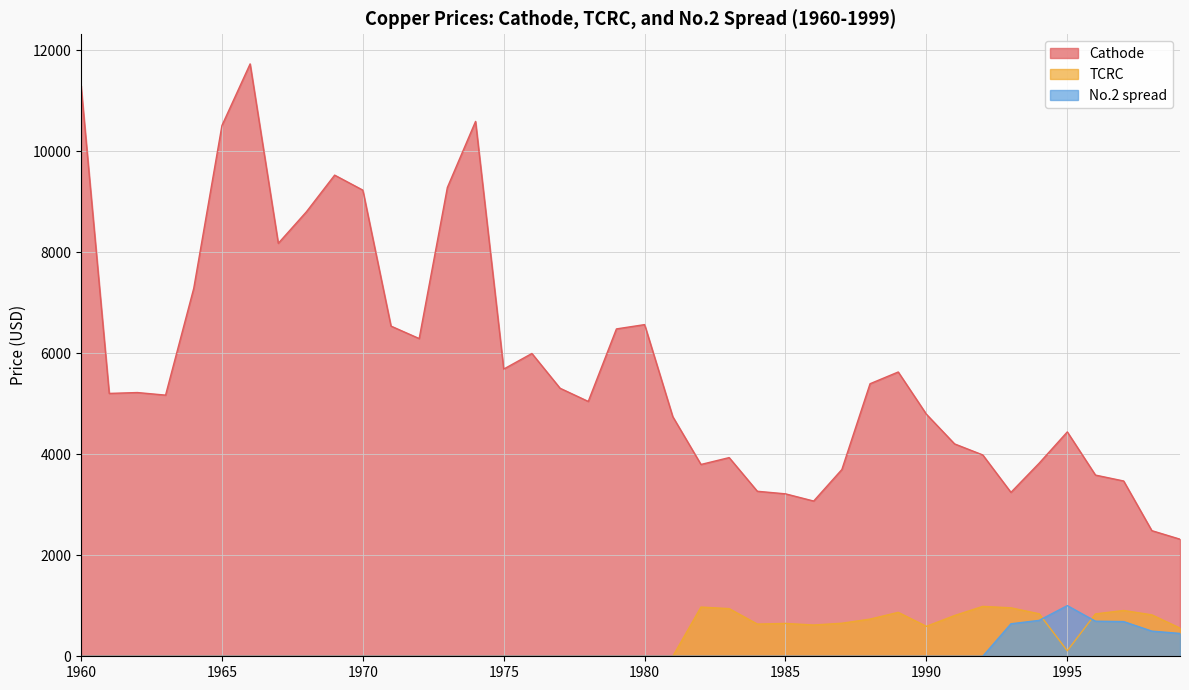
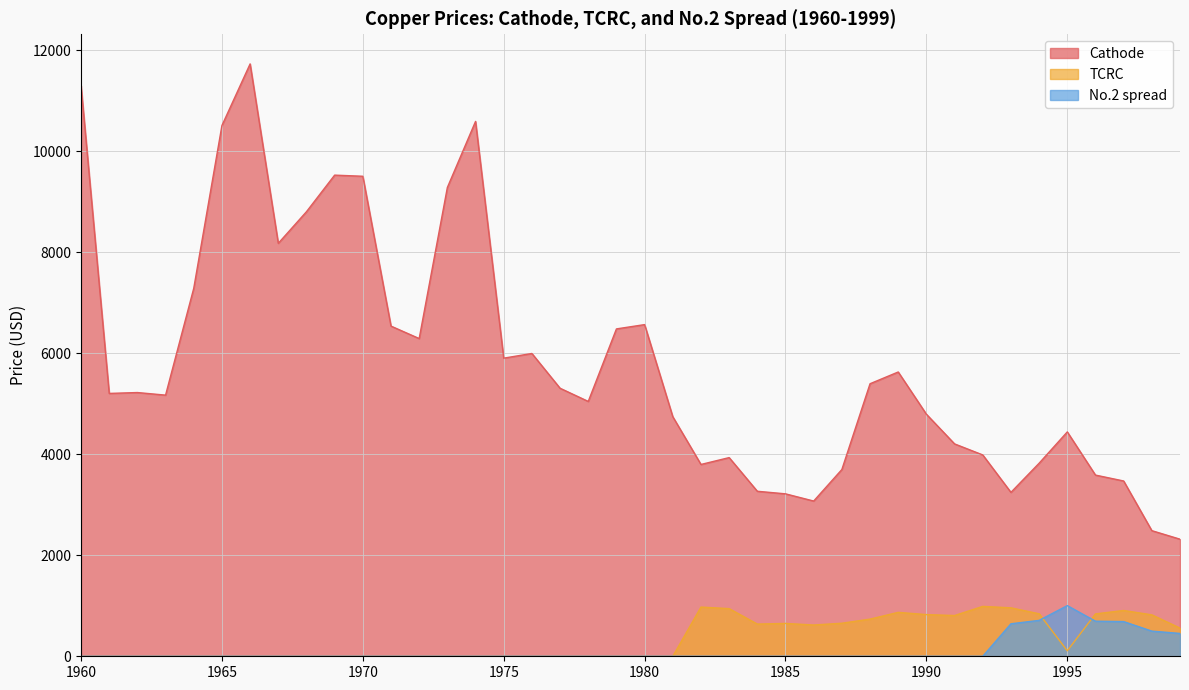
Cathode, 1970: 9200 -> 9500
Cathode, 1975: 5700 -> 5900
TCRC, 1990: 600 -> 800
